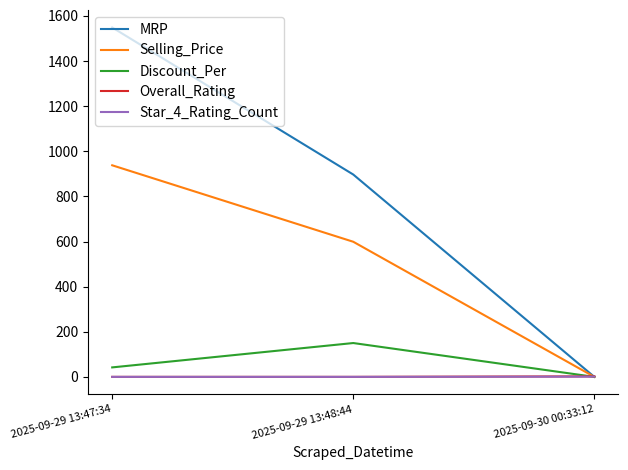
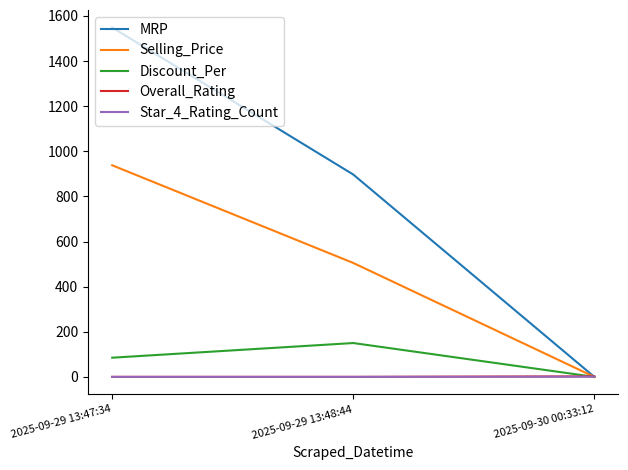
Discount_Per, 2025-09-29 13:47:34: 40 -> 90
Selling_Price, 2025-09-29 13:48:44: 600 -> 510
